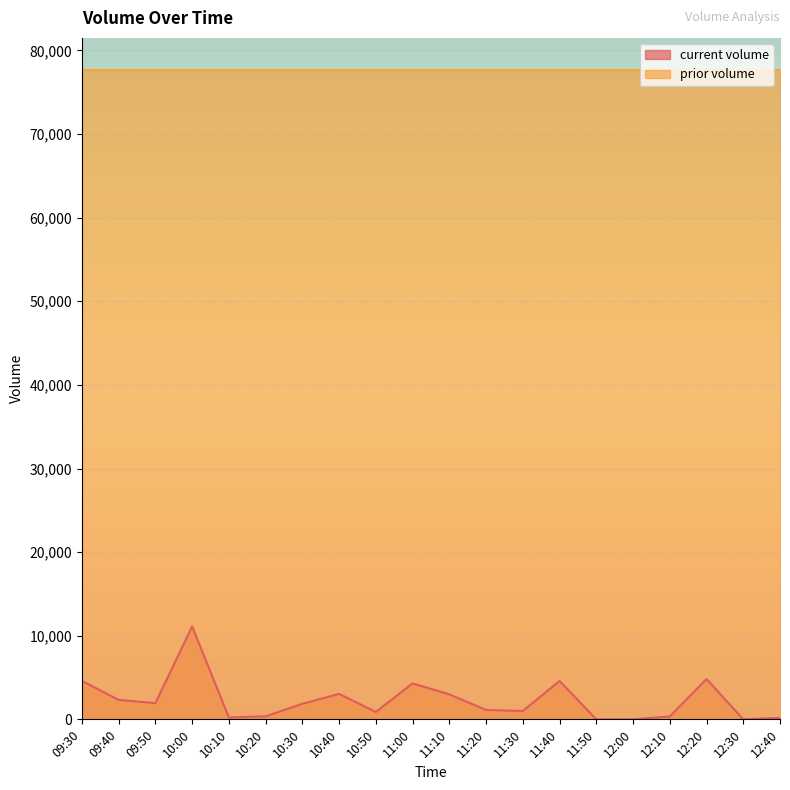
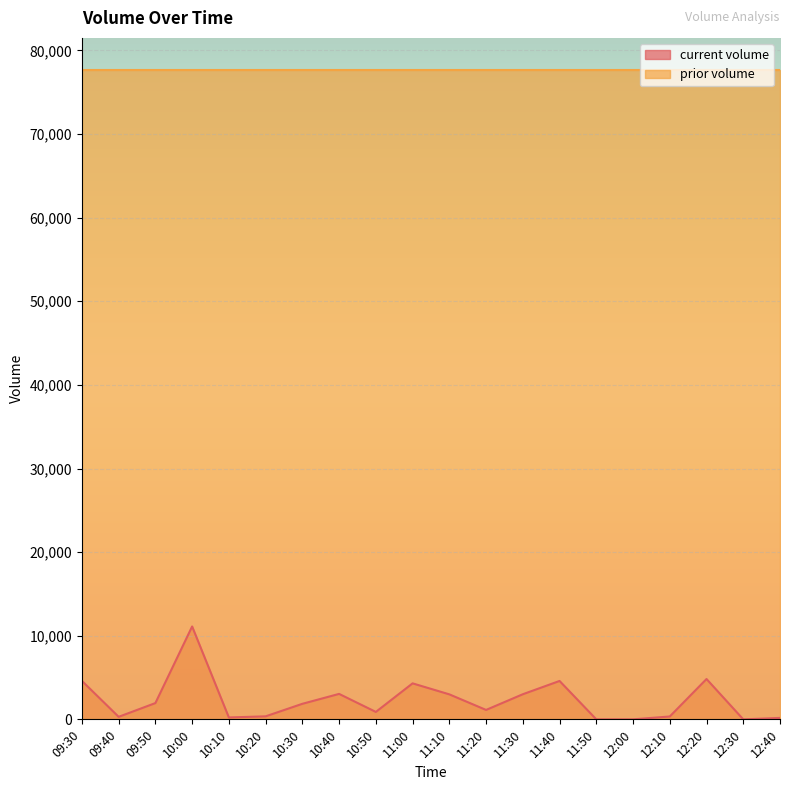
current volume, 09:40: 2,000 -> 0
current volume, 11:30: 1,000 -> 3,000
